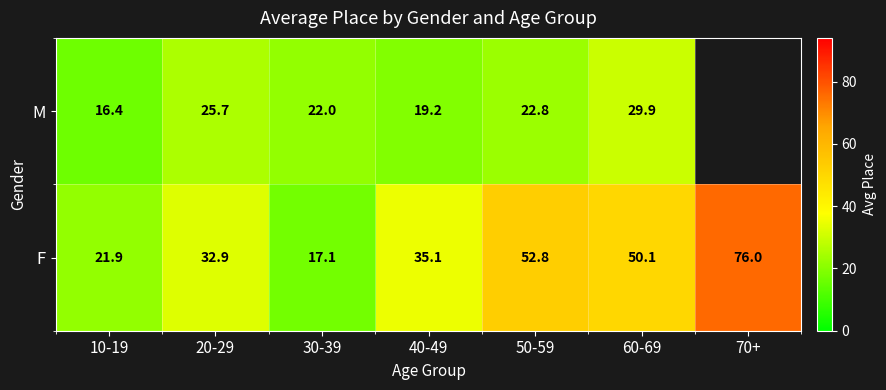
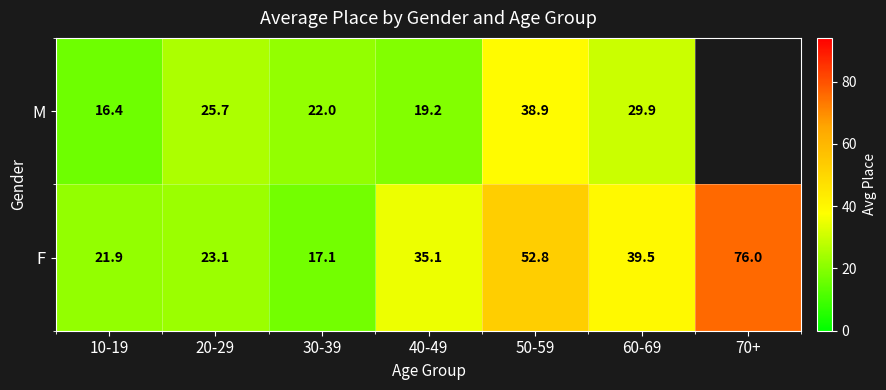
M, 50-59: 22.8 -> 38.9
F, 20-29: 32.9 -> 23.1
F, 60-69: 50.1 -> 39.5
